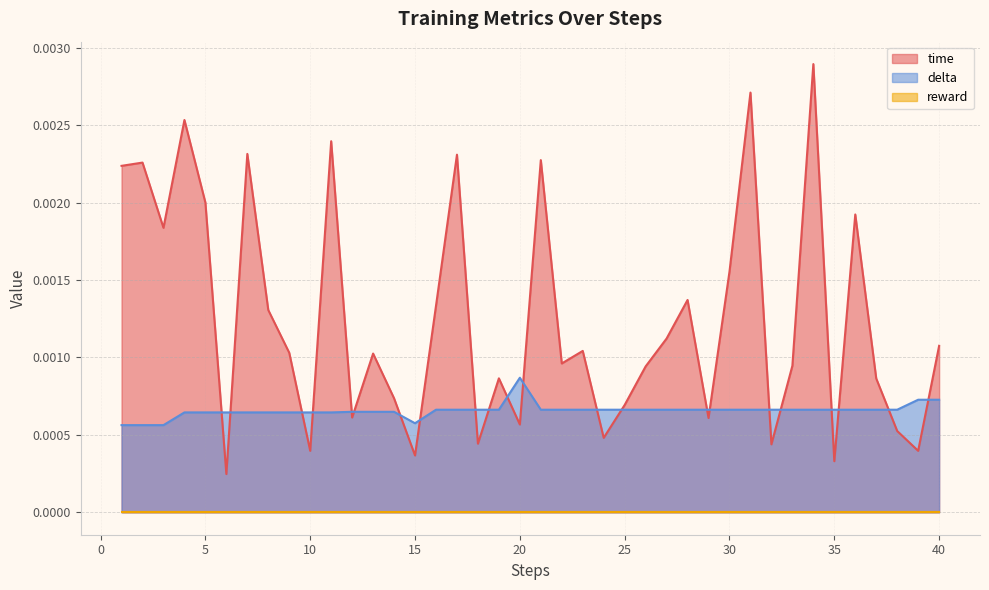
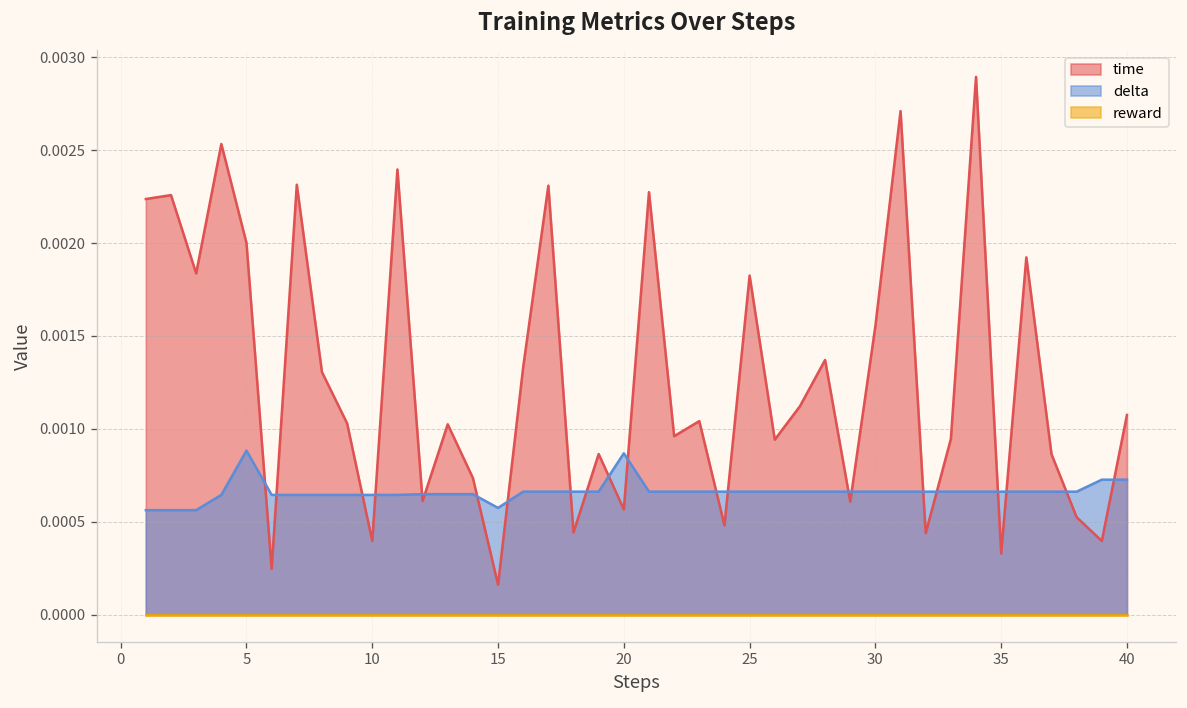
delta, 5: 0.00065 -> 0.00088
time, 15: 0.00037 -> 0.00016
time, 25: 0.00069 -> 0.00183
